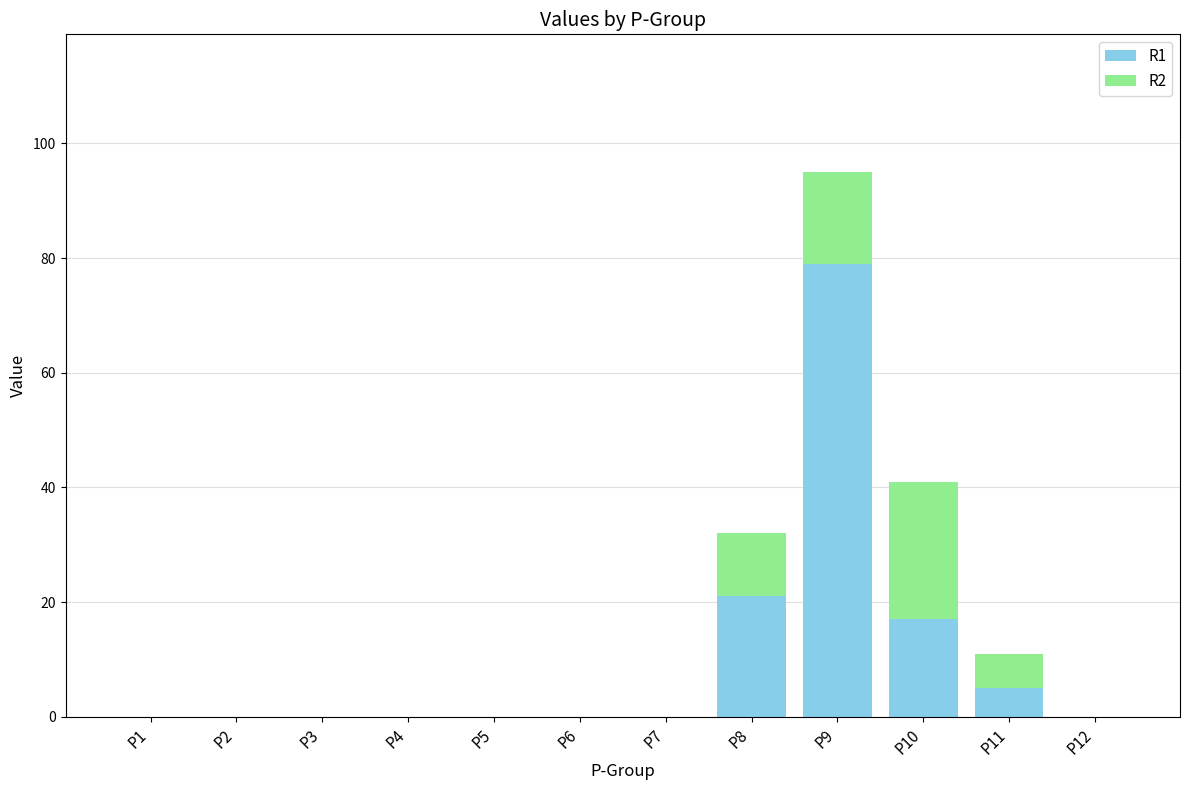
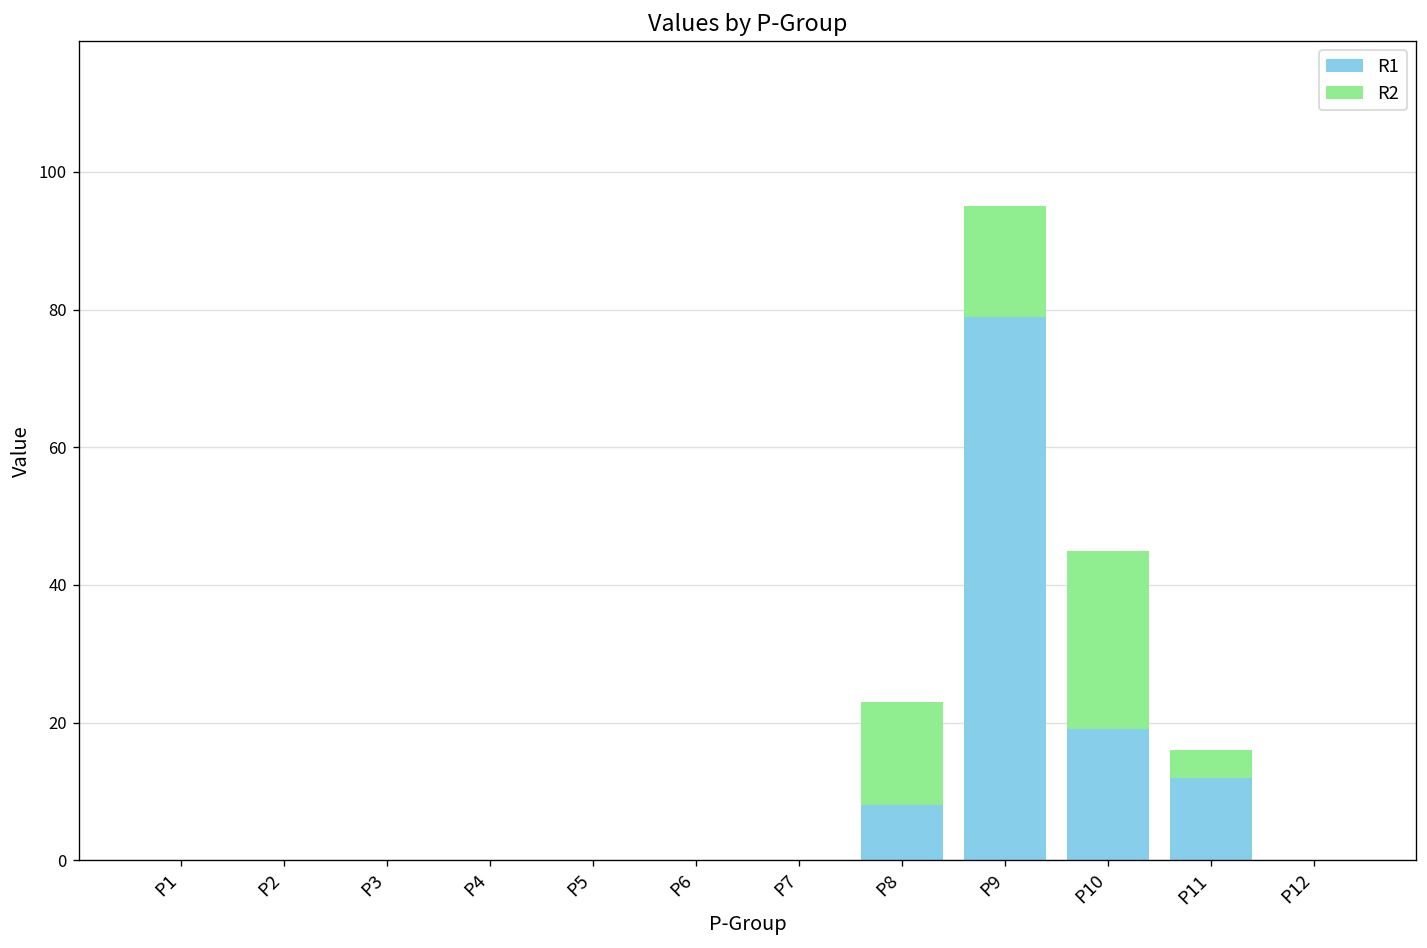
R1, P8: 21 -> 8
R2, P8: 11 -> 15
R1, P10: 17 -> 19
R2, P10: 24 -> 26
R1, P11: 5 -> 12
R2, P11: 6 -> 4
